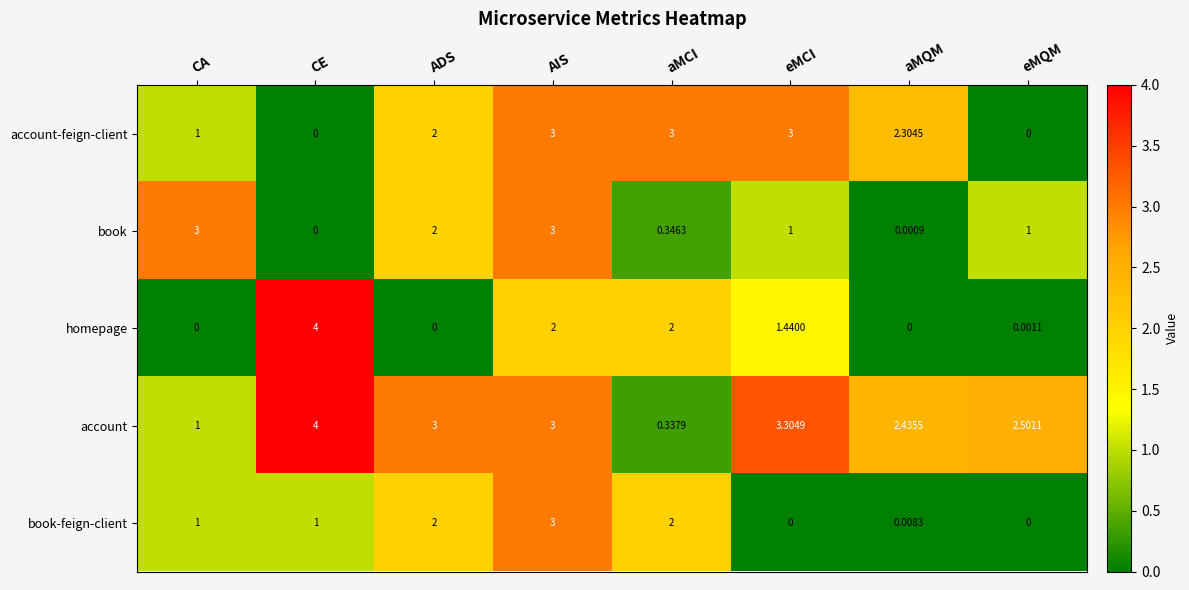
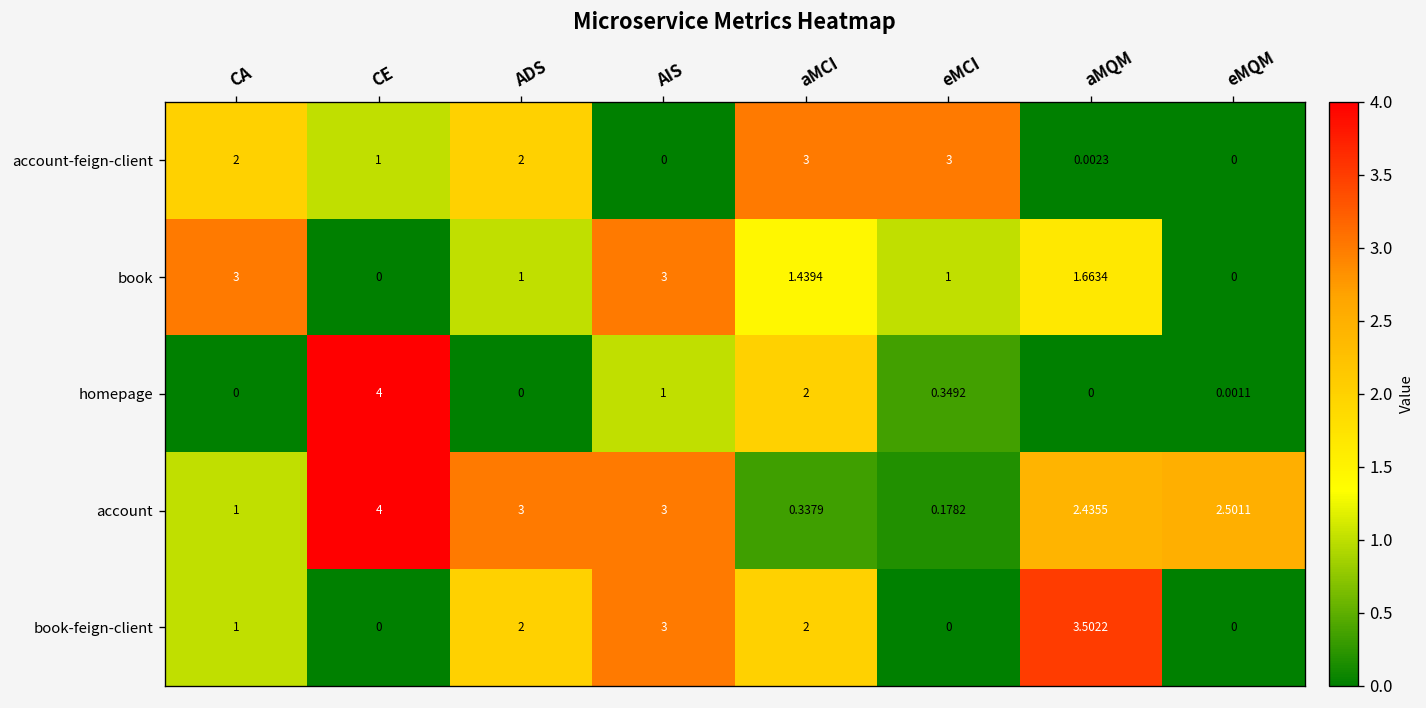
account-feign-client, CA: 1 -> 2
account-feign-client, CE: 0 -> 1
account-feign-client, AIS: 3 -> 0
account-feign-client, aMQM: 2.3045 -> 0.0023
book, ADS: 2 -> 1
book, aMCI: 0.3463 -> 1.4394
book, aMQM: 0.0009 -> 1.6634
book, eMQM: 1 -> 0
homepage, AIS: 2 -> 1
homepage, eMCI: 1.4400 -> 0.3492
account, eMCI: 3.3049 -> 0.1782
book-feign-client, CE: 1 -> 0
book-feign-client, aMQM: 0.0083 -> 3.5022
